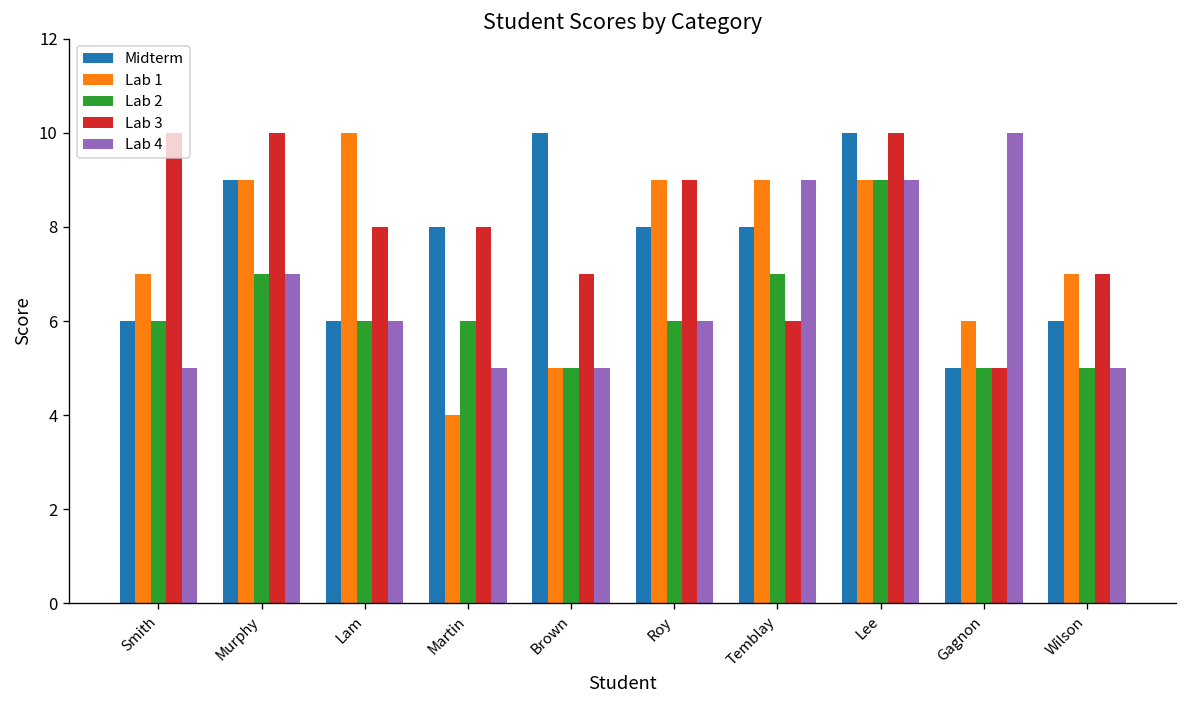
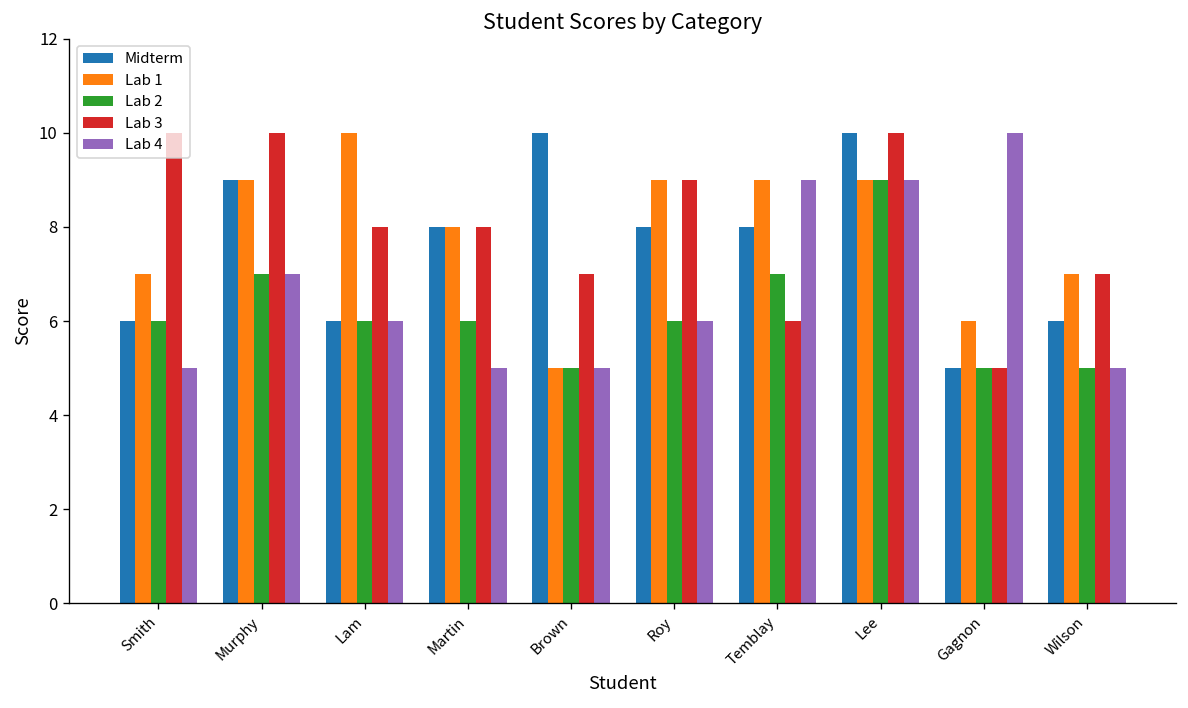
Lab 1, Martin: 4 -> 8
